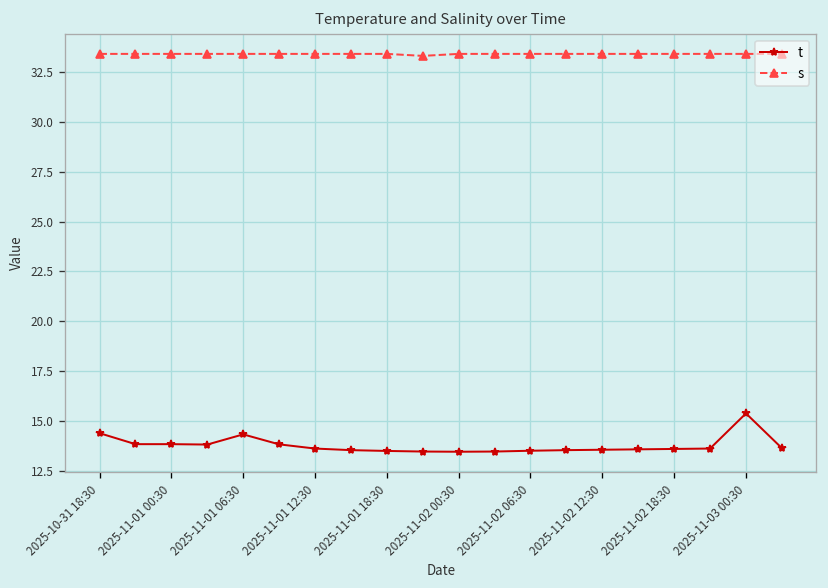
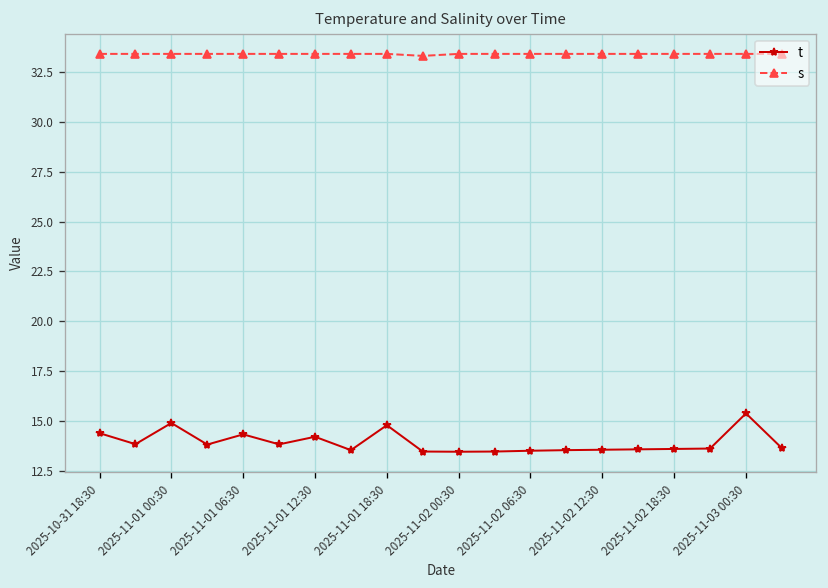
t, 2025-11-01 00:30: 13.9 -> 14.9
t, 2025-11-01 12:30: 13.6 -> 14.2
t, 2025-11-01 18:30: 13.5 -> 14.8
